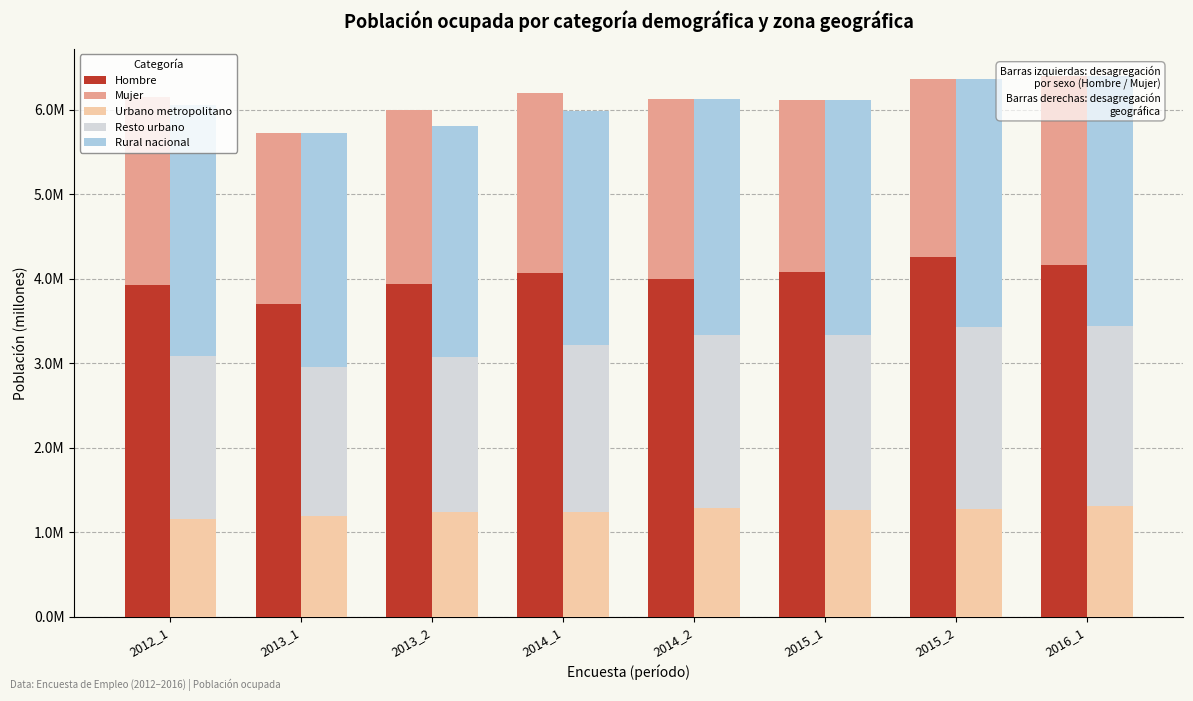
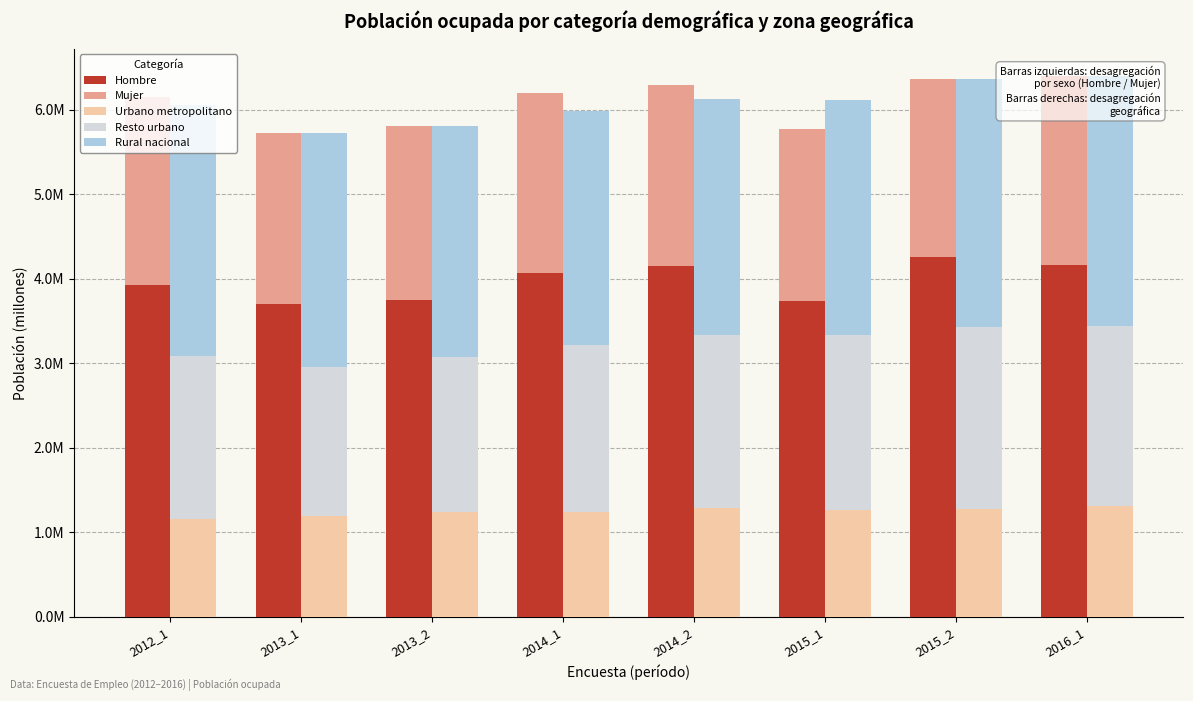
Hombre, 2013_2: 3900000 -> 3800000
Hombre, 2014_2: 4000000 -> 4200000
Hombre, 2015_1: 4100000 -> 3700000
